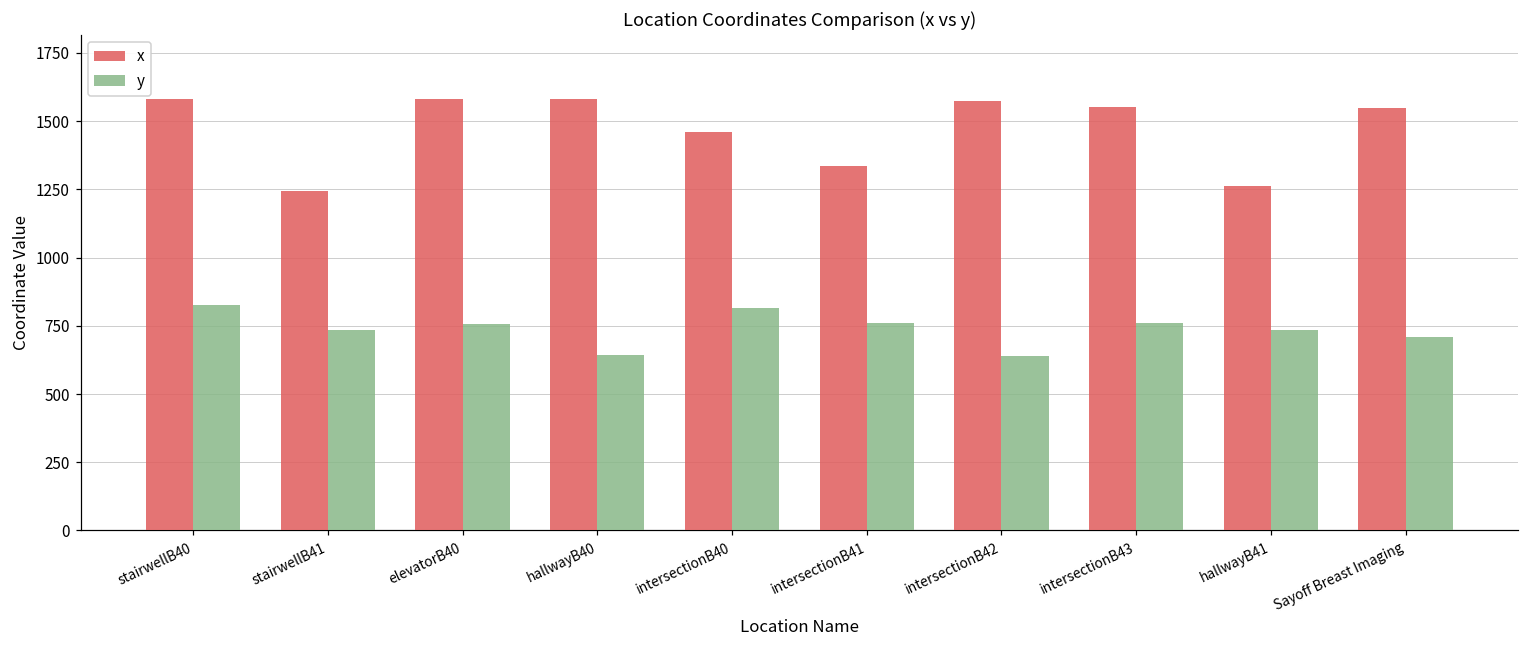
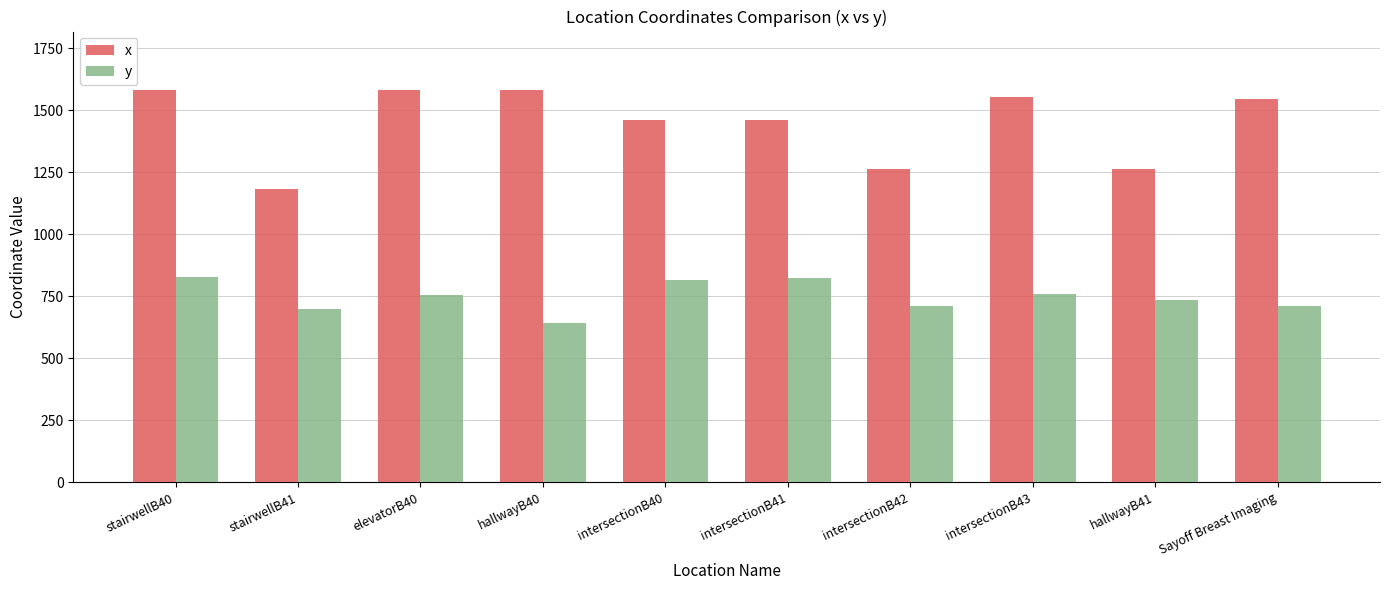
x, stairwellB41: 1250 -> 1180
y, stairwellB41: 730 -> 700
x, intersectionB41: 1340 -> 1460
y, intersectionB41: 760 -> 820
x, intersectionB42: 1570 -> 1260
y, intersectionB42: 640 -> 710
